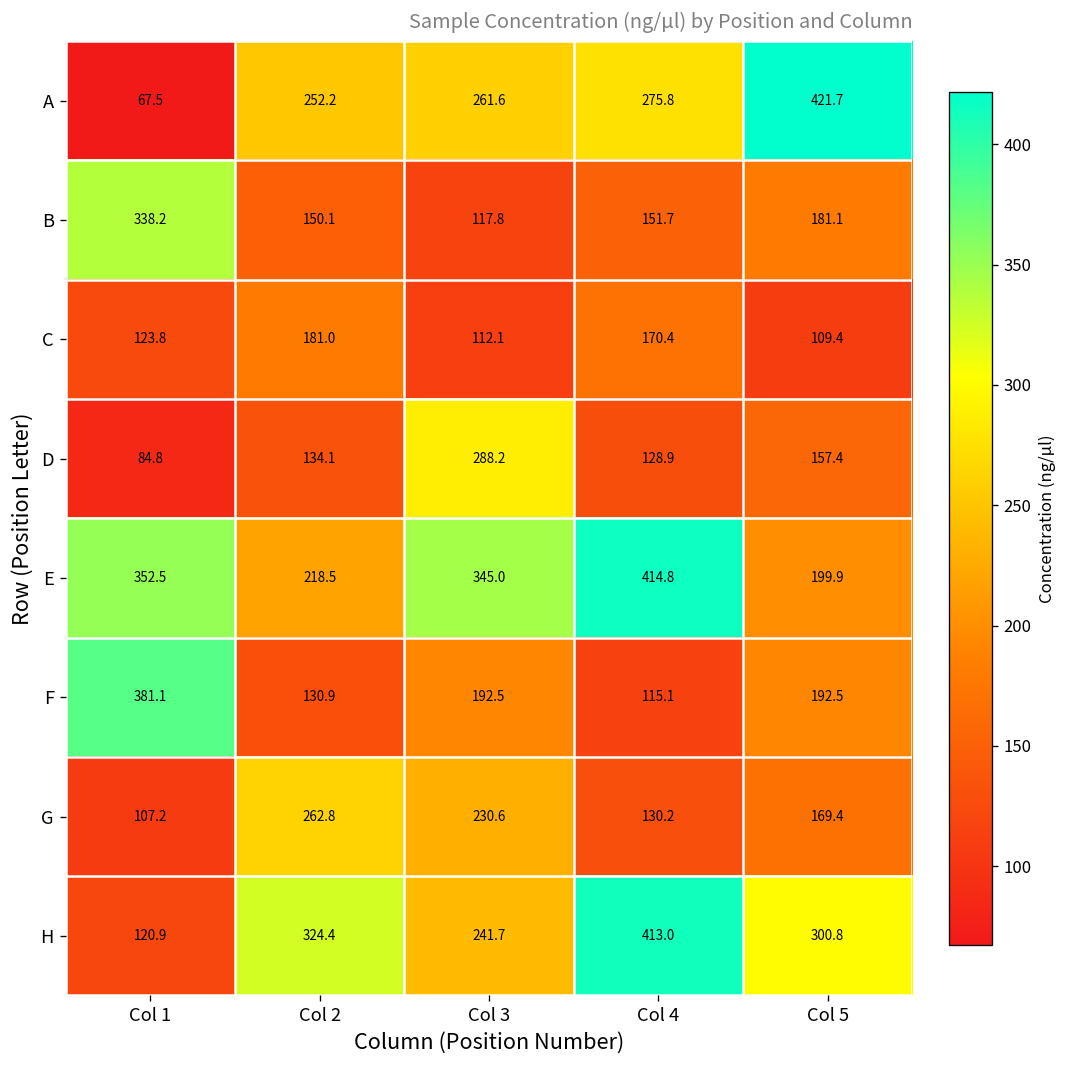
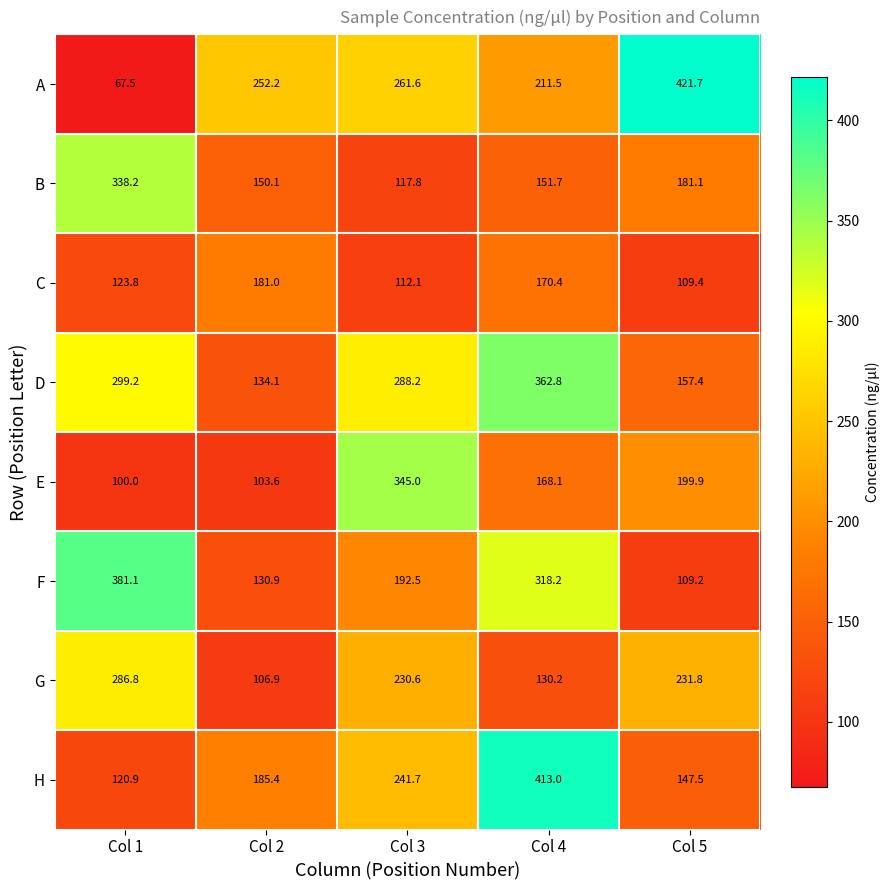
A, Col 4: 275.8 -> 211.5
D, Col 1: 84.8 -> 299.2
D, Col 4: 128.9 -> 362.8
E, Col 1: 352.5 -> 100.0
E, Col 2: 218.5 -> 103.6
E, Col 4: 414.8 -> 168.1
F, Col 4: 115.1 -> 318.2
F, Col 5: 192.5 -> 109.2
G, Col 1: 107.2 -> 286.8
G, Col 2: 262.8 -> 106.9
G, Col 5: 169.4 -> 231.8
H, Col 2: 324.4 -> 185.4
H, Col 5: 300.8 -> 147.5
